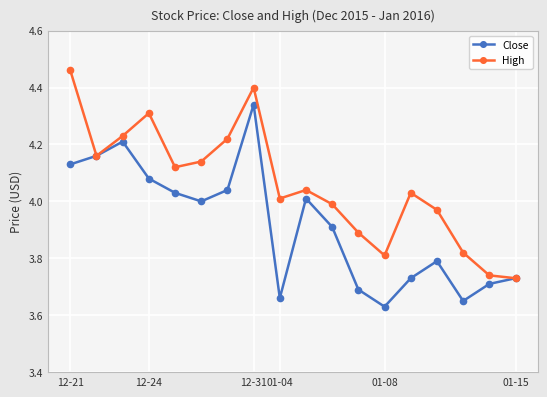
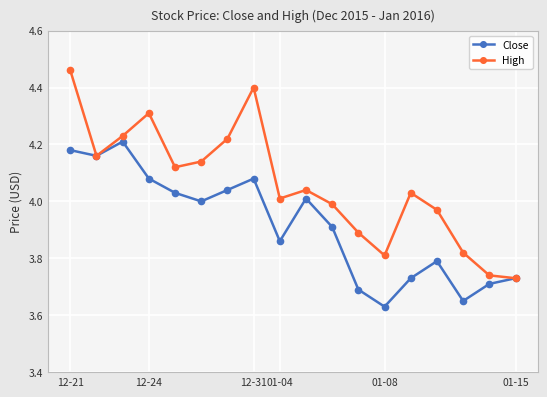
Close, 12-21: 4.13 -> 4.18
Close, 12-31: 4.34 -> 4.08
Close, 01-04: 3.66 -> 3.86
